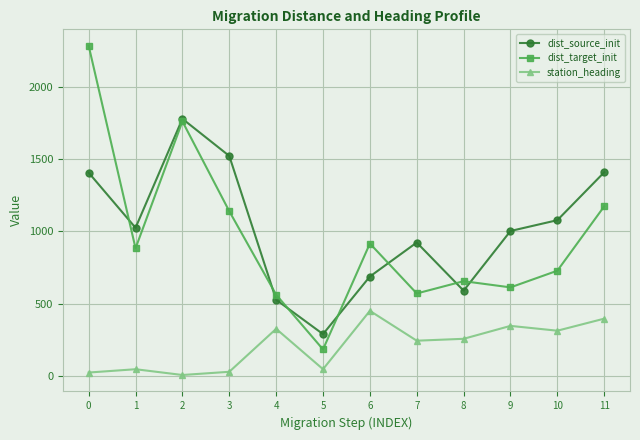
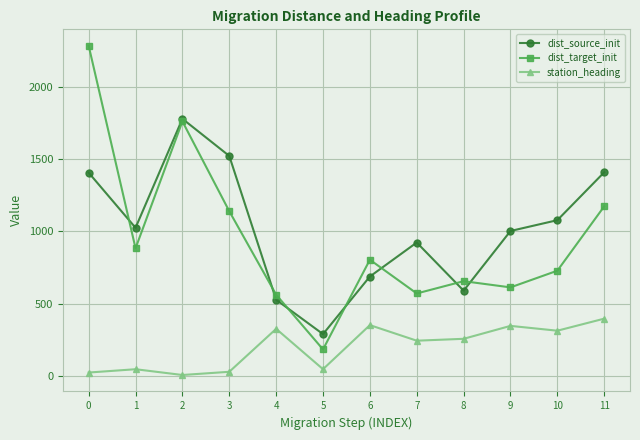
dist_target_init, 6: 920 -> 800
station_heading, 6: 450 -> 350
